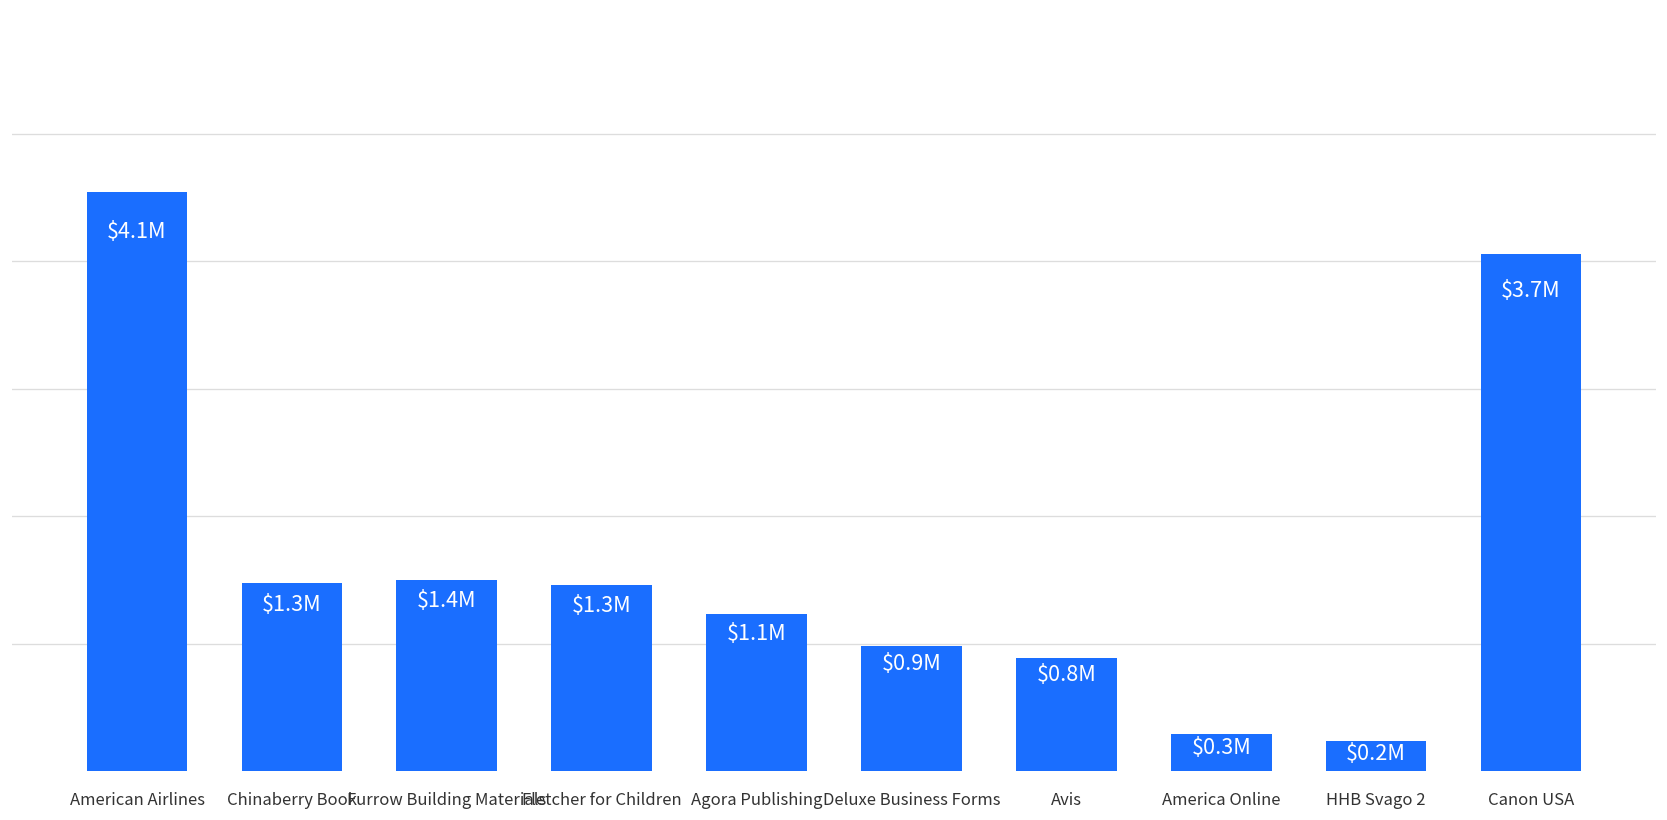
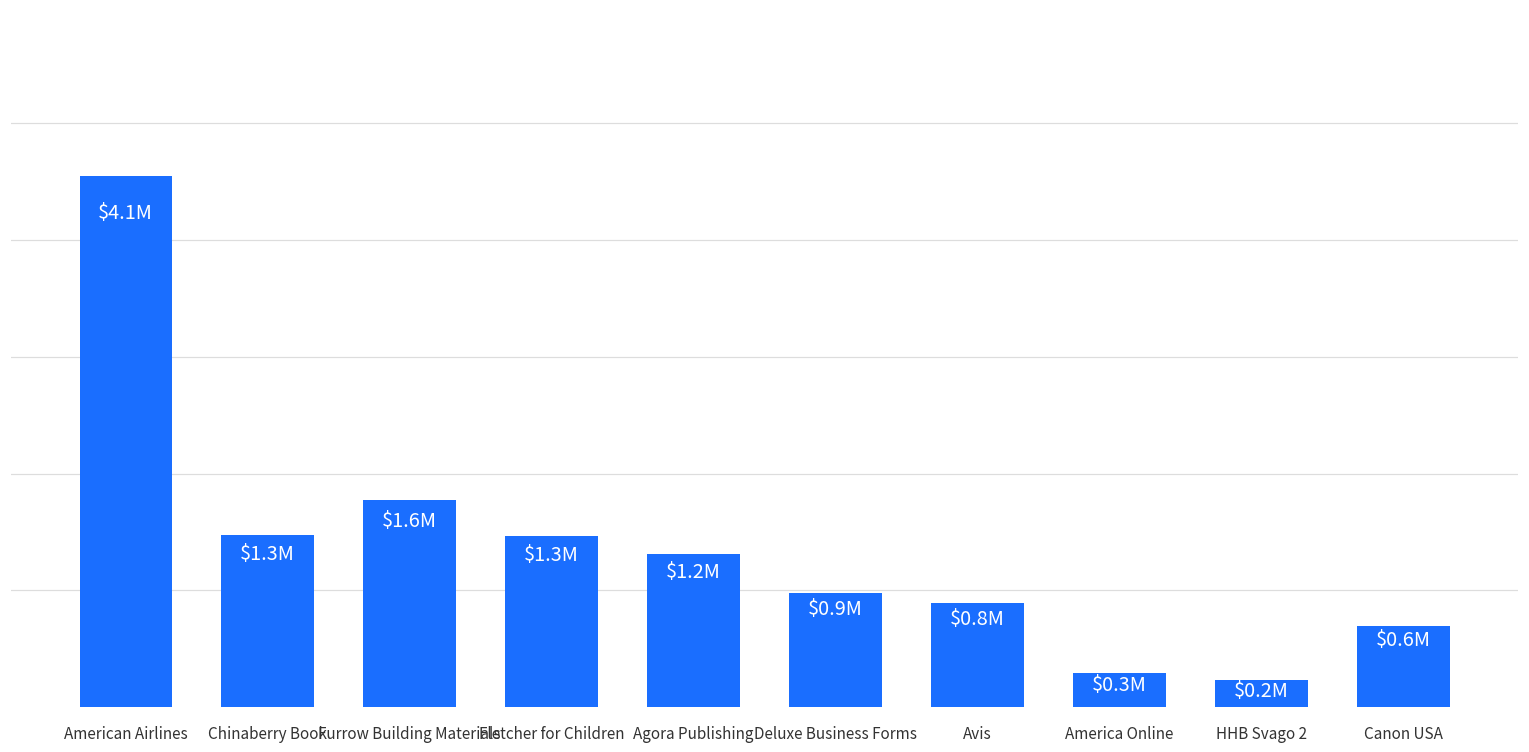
Furrow Building Materials: $1.4M -> $1.6M
Agora Publishing: $1.1M -> $1.2M
Canon USA: $3.7M -> $0.6M
